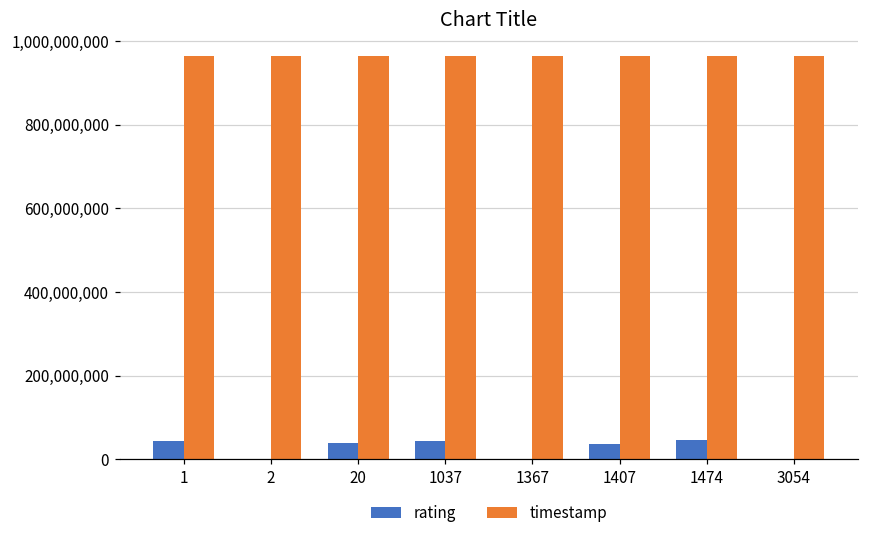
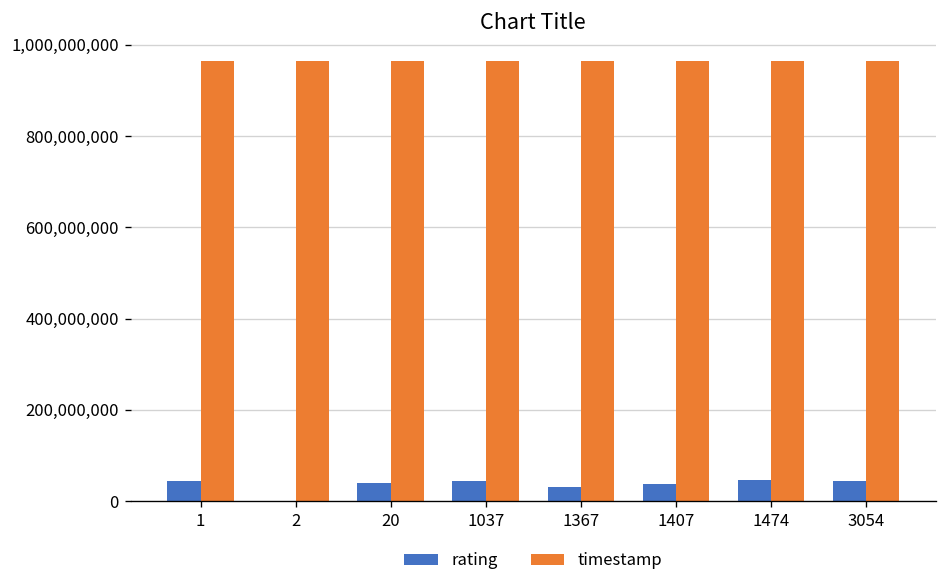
rating, 1367: 0 -> 30,000,000
rating, 3054: 0 -> 40,000,000
